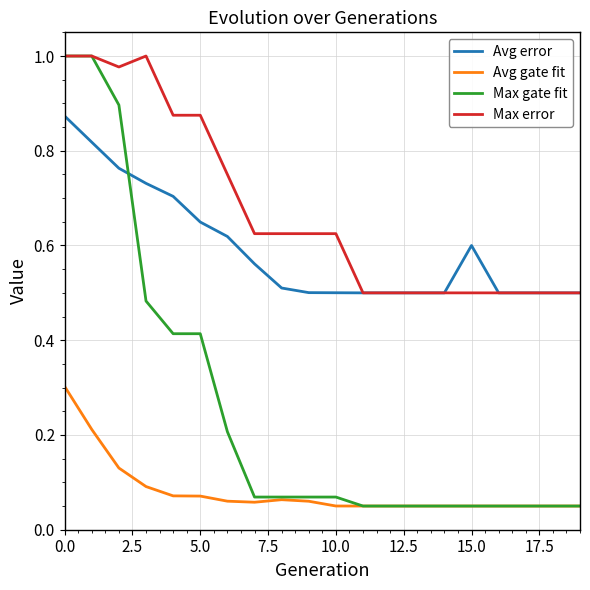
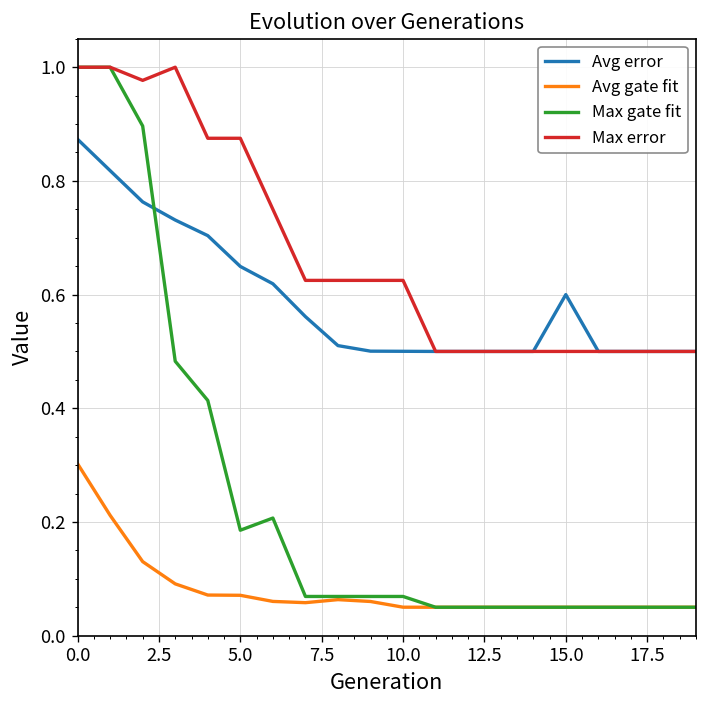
Max gate fit, 5.0: 0.41 -> 0.19
